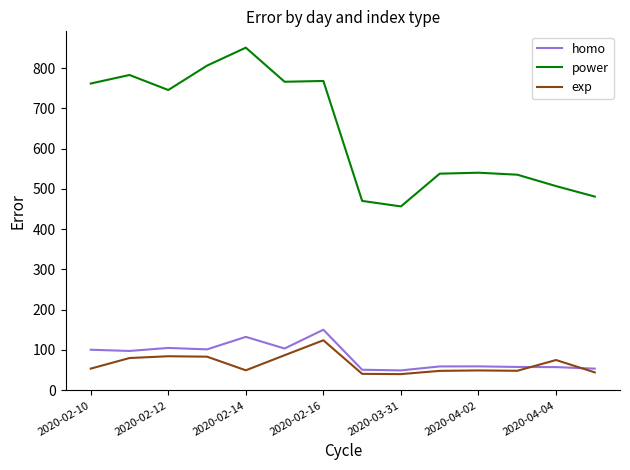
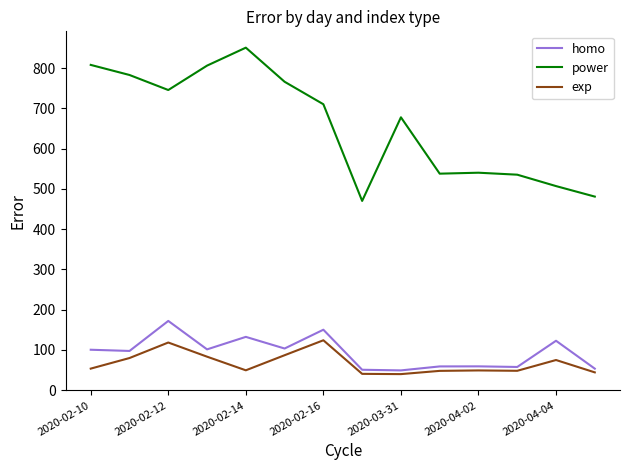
power, 2020-02-10: 760 -> 810
homo, 2020-02-12: 100 -> 170
exp, 2020-02-12: 80 -> 120
power, 2020-02-16: 770 -> 710
power, 2020-03-31: 460 -> 680
homo, 2020-04-04: 60 -> 120
